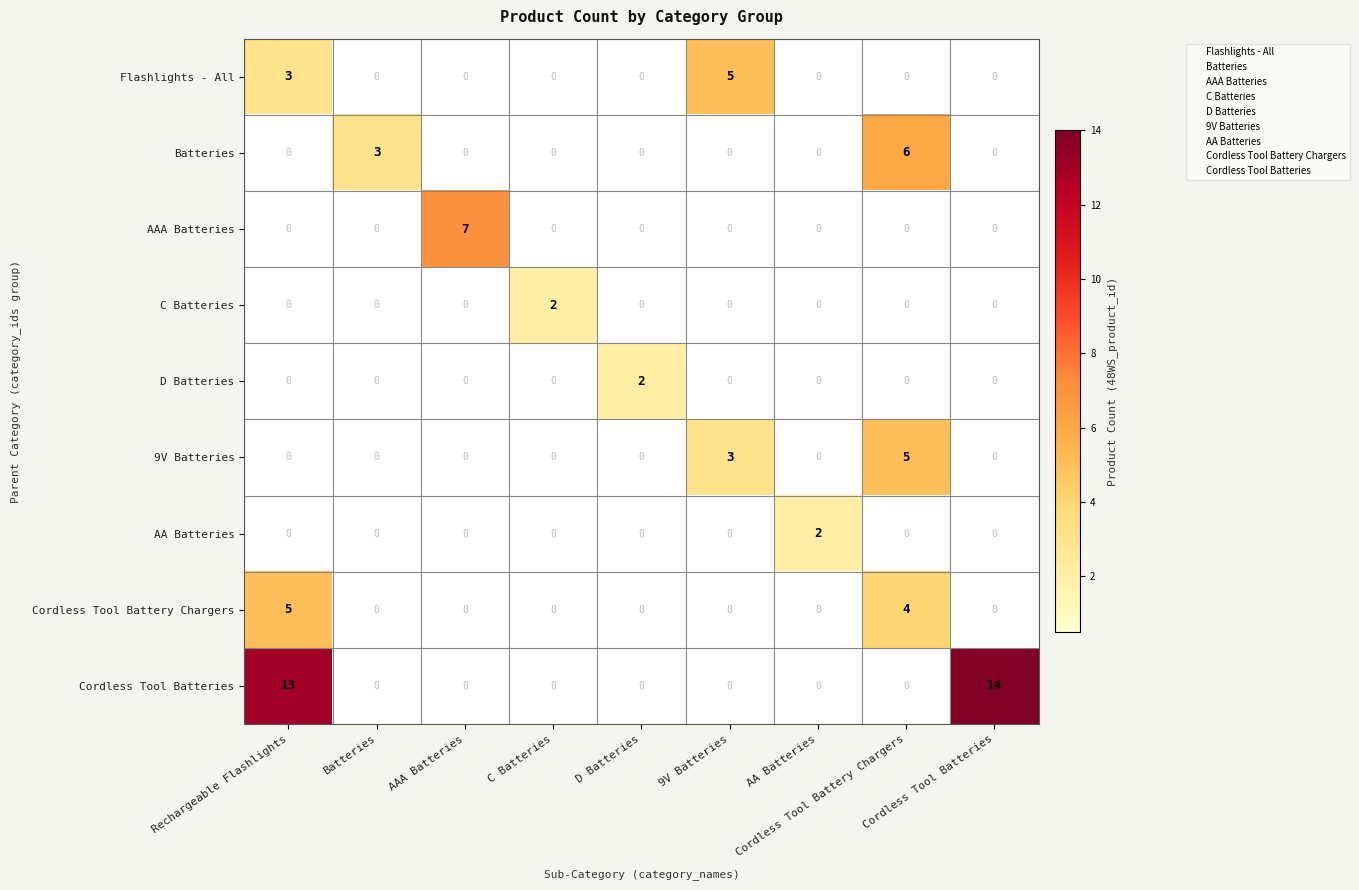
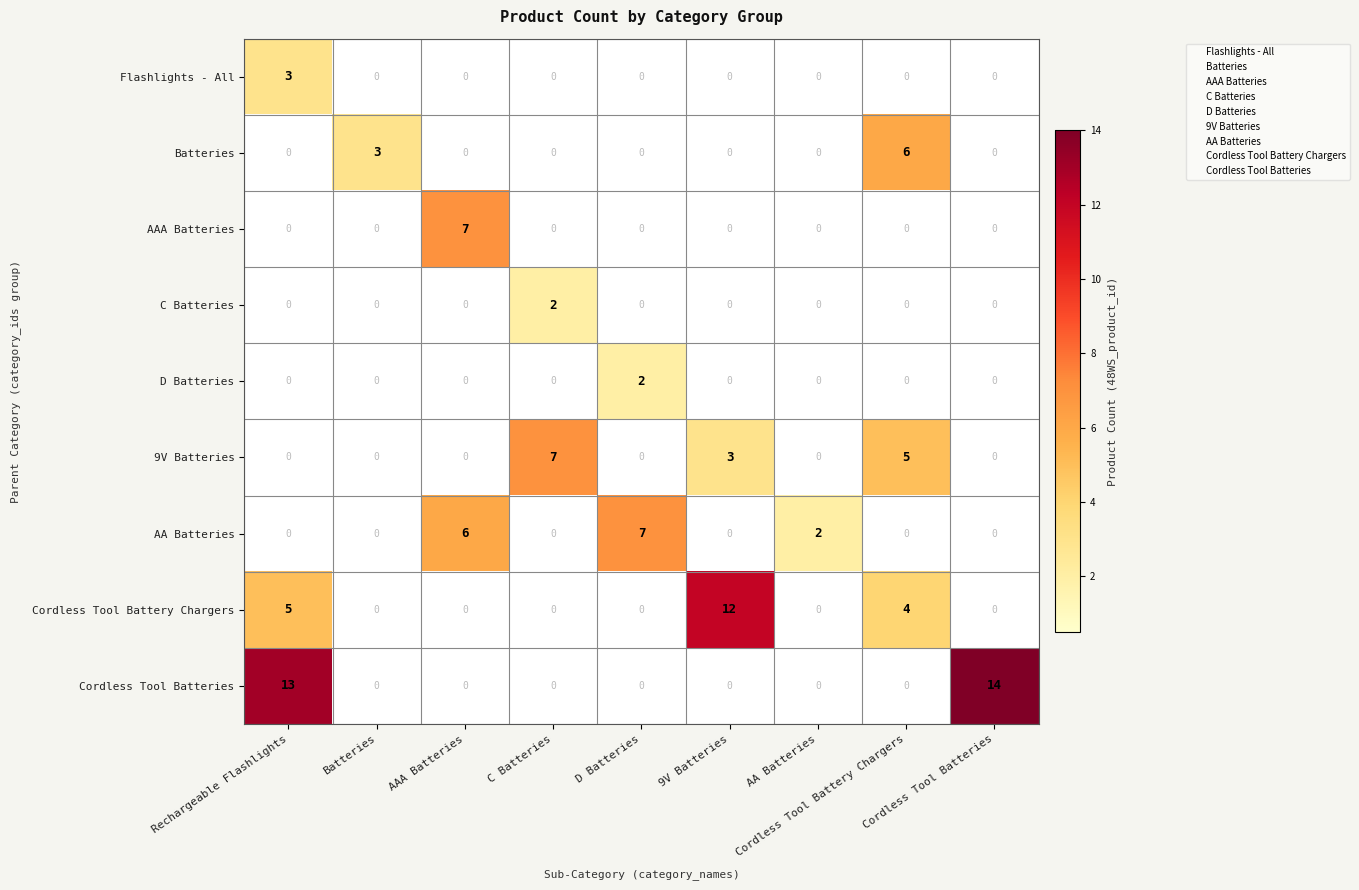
Flashlights - All, 9V Batteries: 5 -> 0
9V Batteries, C Batteries: 0 -> 7
AA Batteries, AAA Batteries: 0 -> 6
AA Batteries, D Batteries: 0 -> 7
Cordless Tool Battery Chargers, 9V Batteries: 0 -> 12
